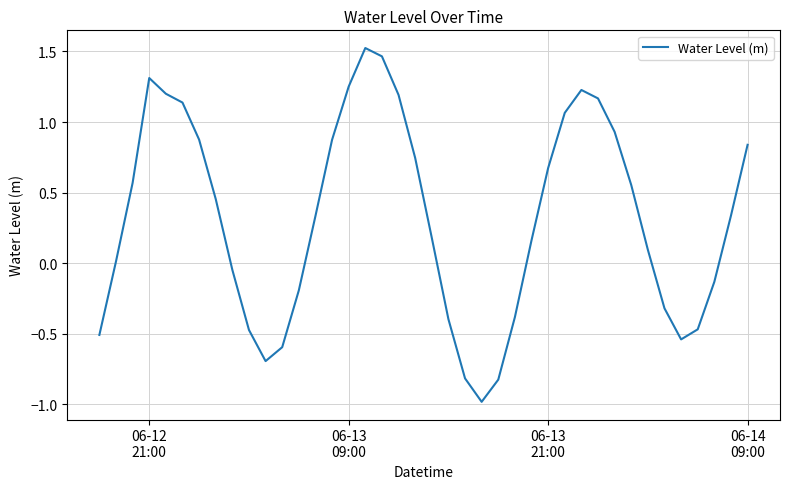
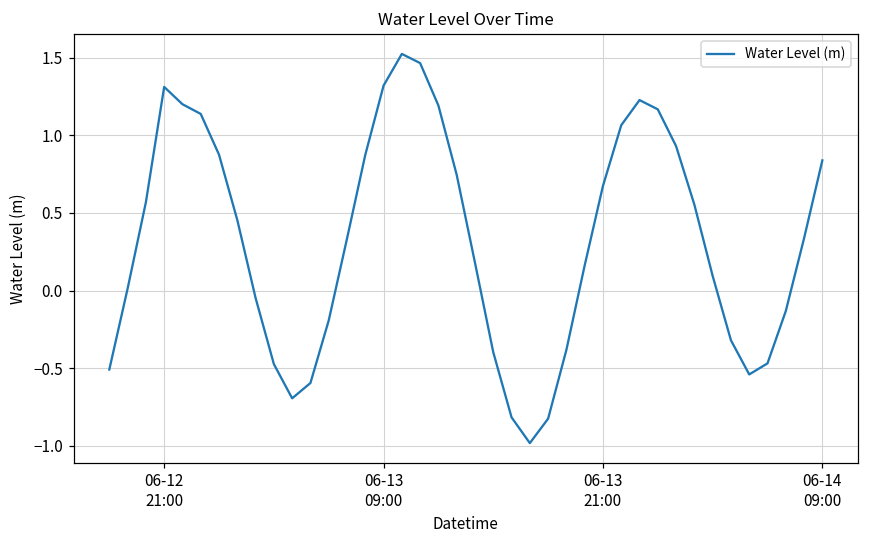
06-13 09:00: 1.25 -> 1.32
